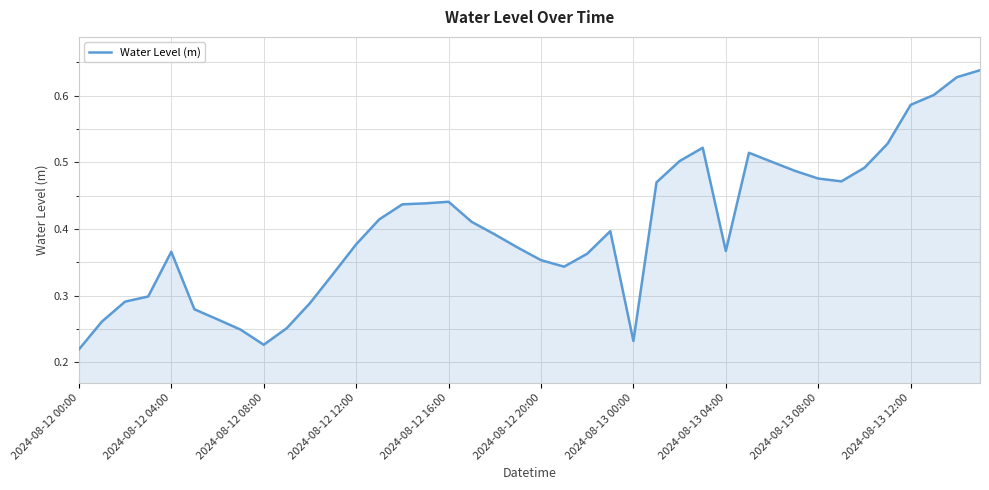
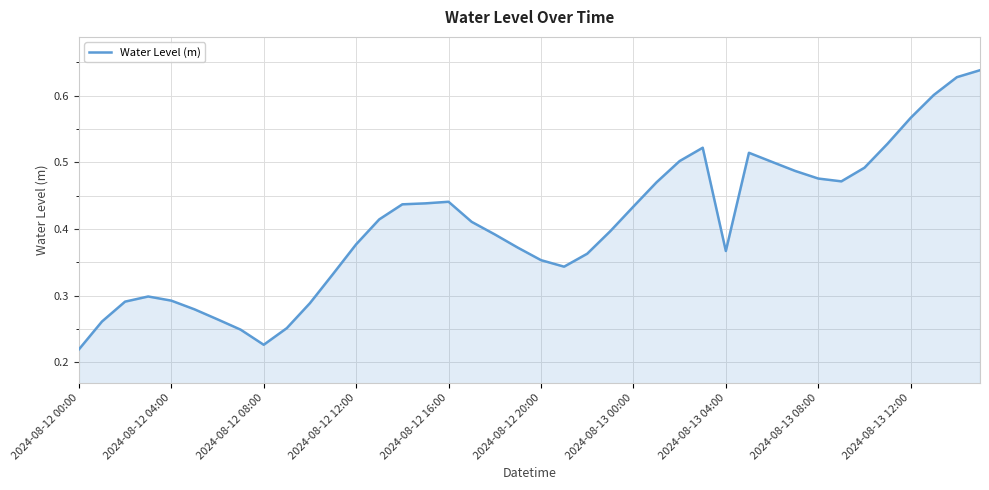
2024-08-12 04:00: 0.37 -> 0.29
2024-08-13 00:00: 0.23 -> 0.43
2024-08-13 12:00: 0.59 -> 0.57
